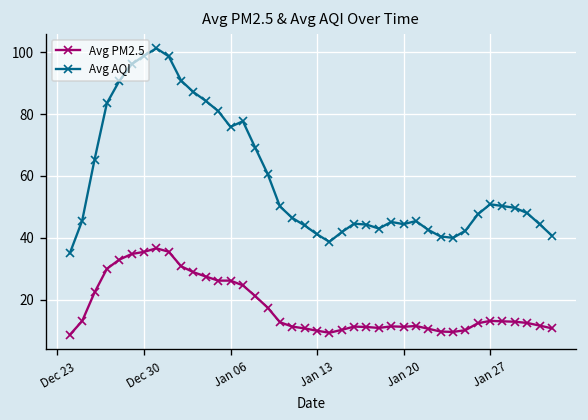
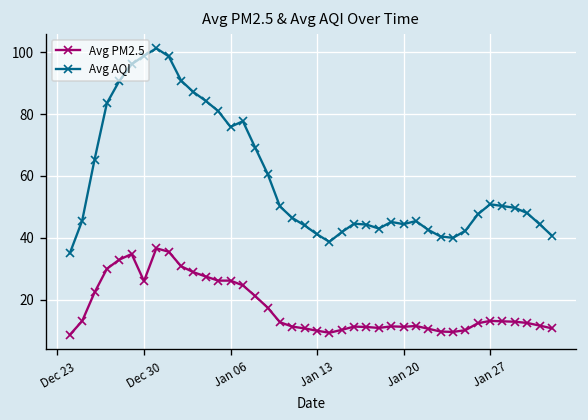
Avg PM2.5, Dec 30: 35 -> 26
